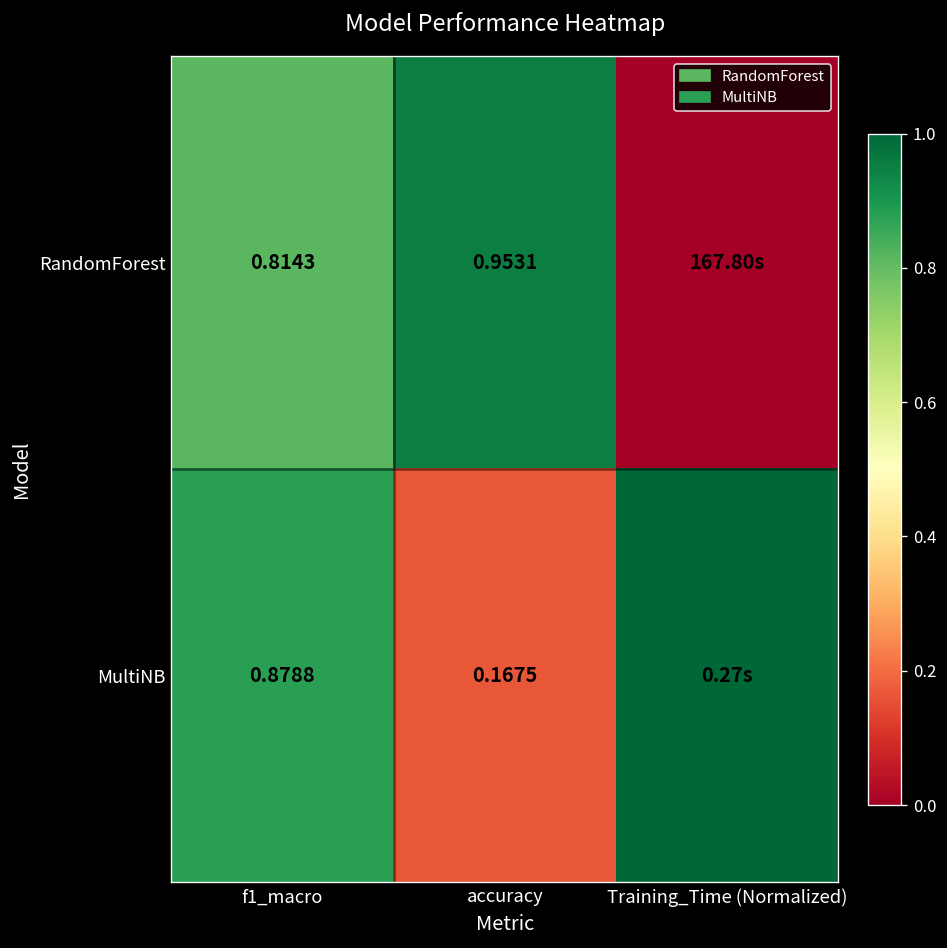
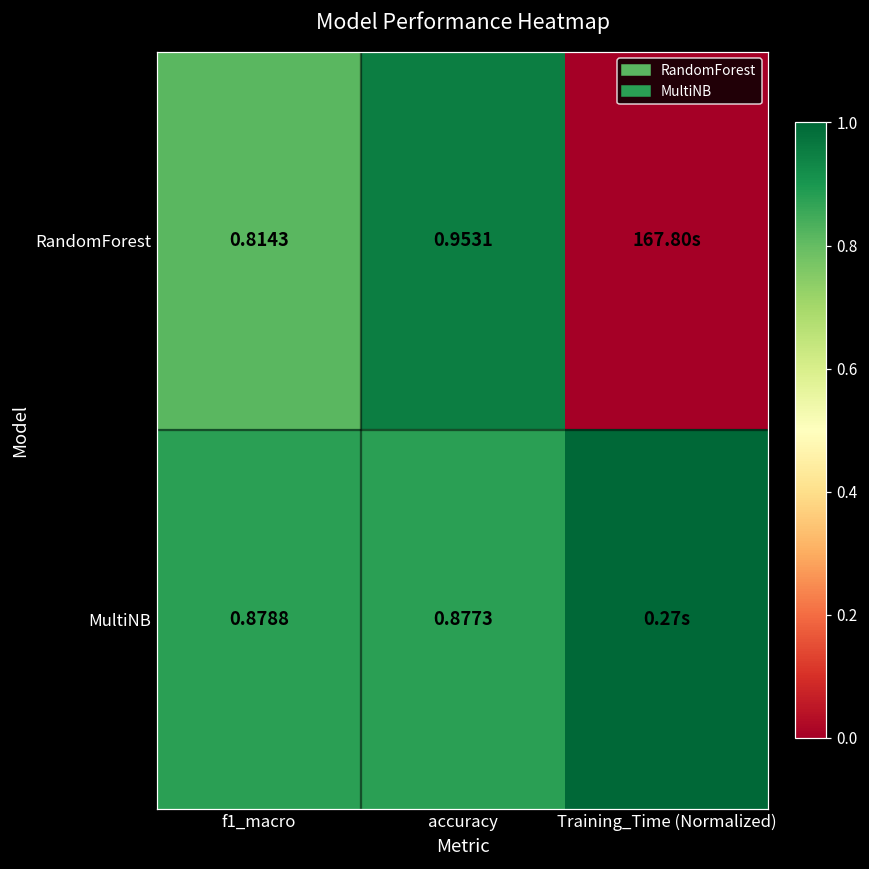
MultiNB, accuracy: 0.1675 -> 0.8773
